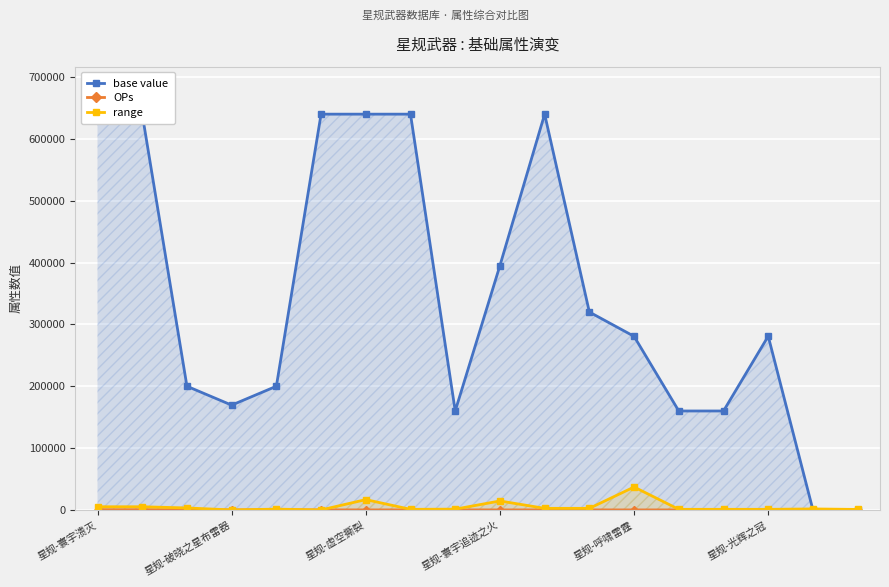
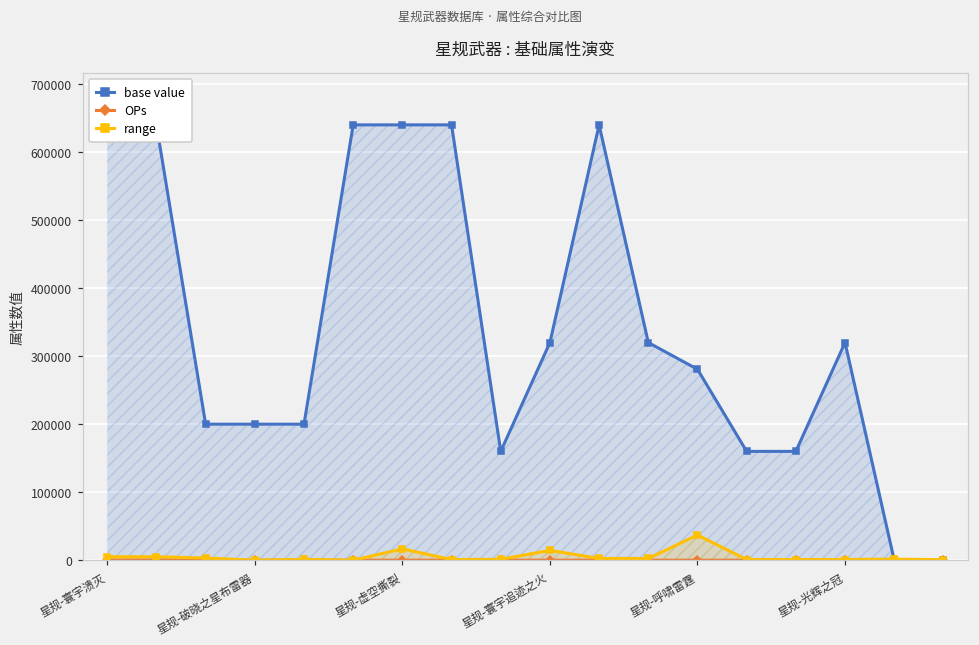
base value, 星规-破晓之星布雷器: 170000 -> 200000
base value, 星规-寰宇追迹之火: 400000 -> 320000
base value, 星规-光辉之冠: 280000 -> 320000
